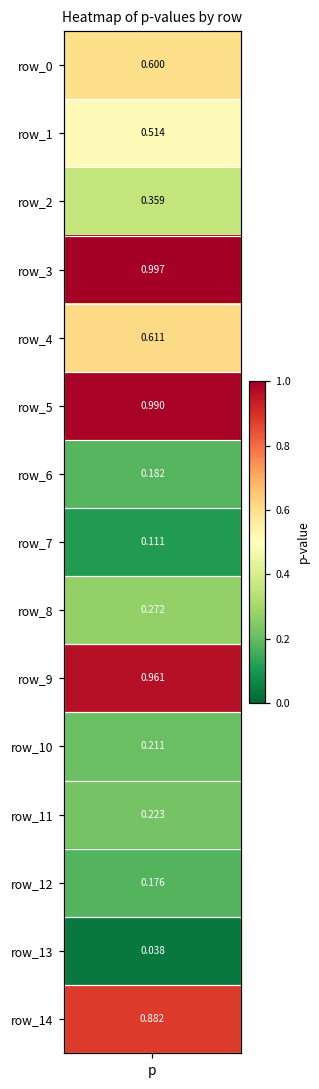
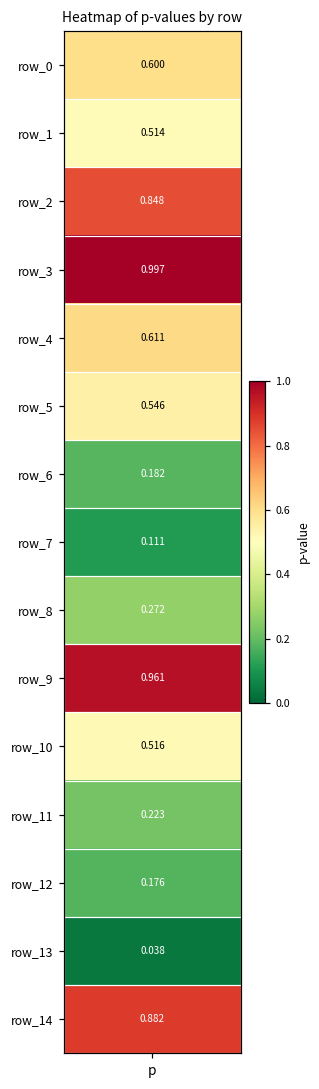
row_2, p: 0.359 -> 0.848
row_5, p: 0.990 -> 0.546
row_10, p: 0.211 -> 0.516
